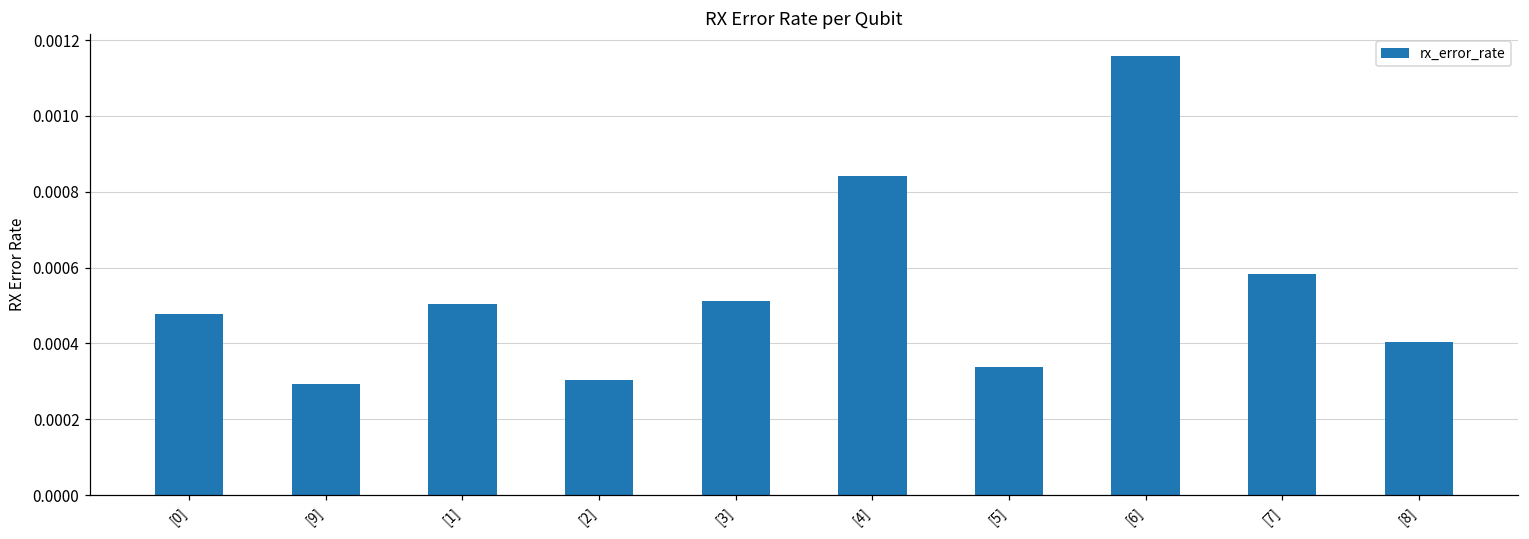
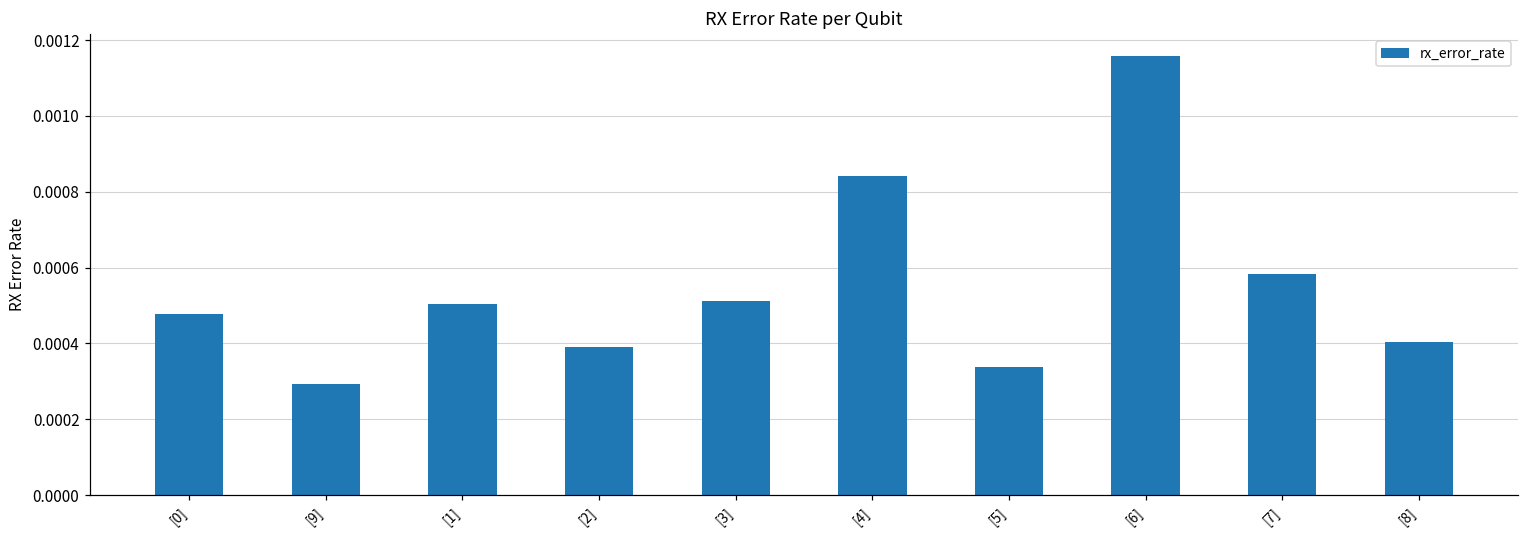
[2]: 0.00030 -> 0.00039
